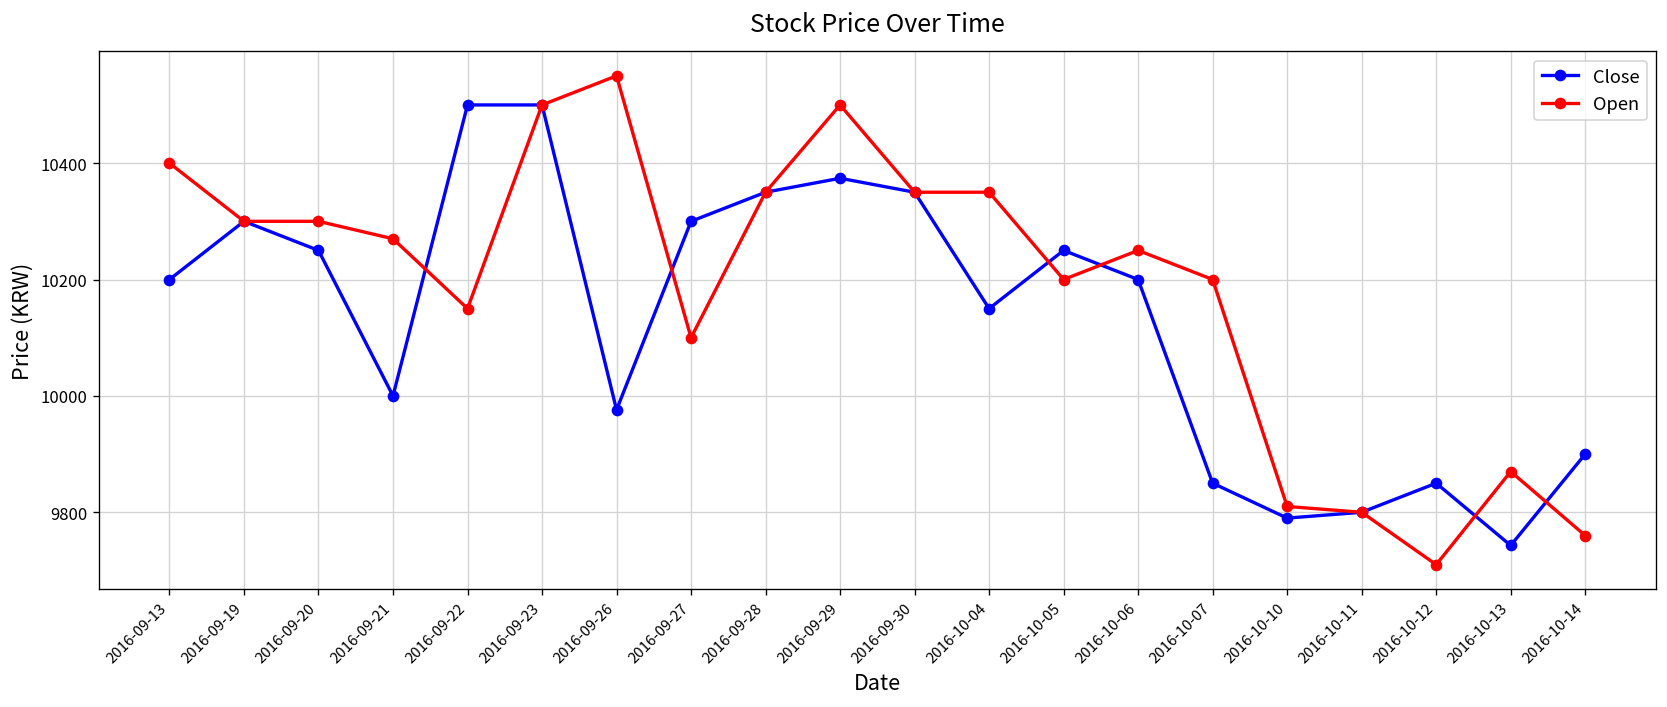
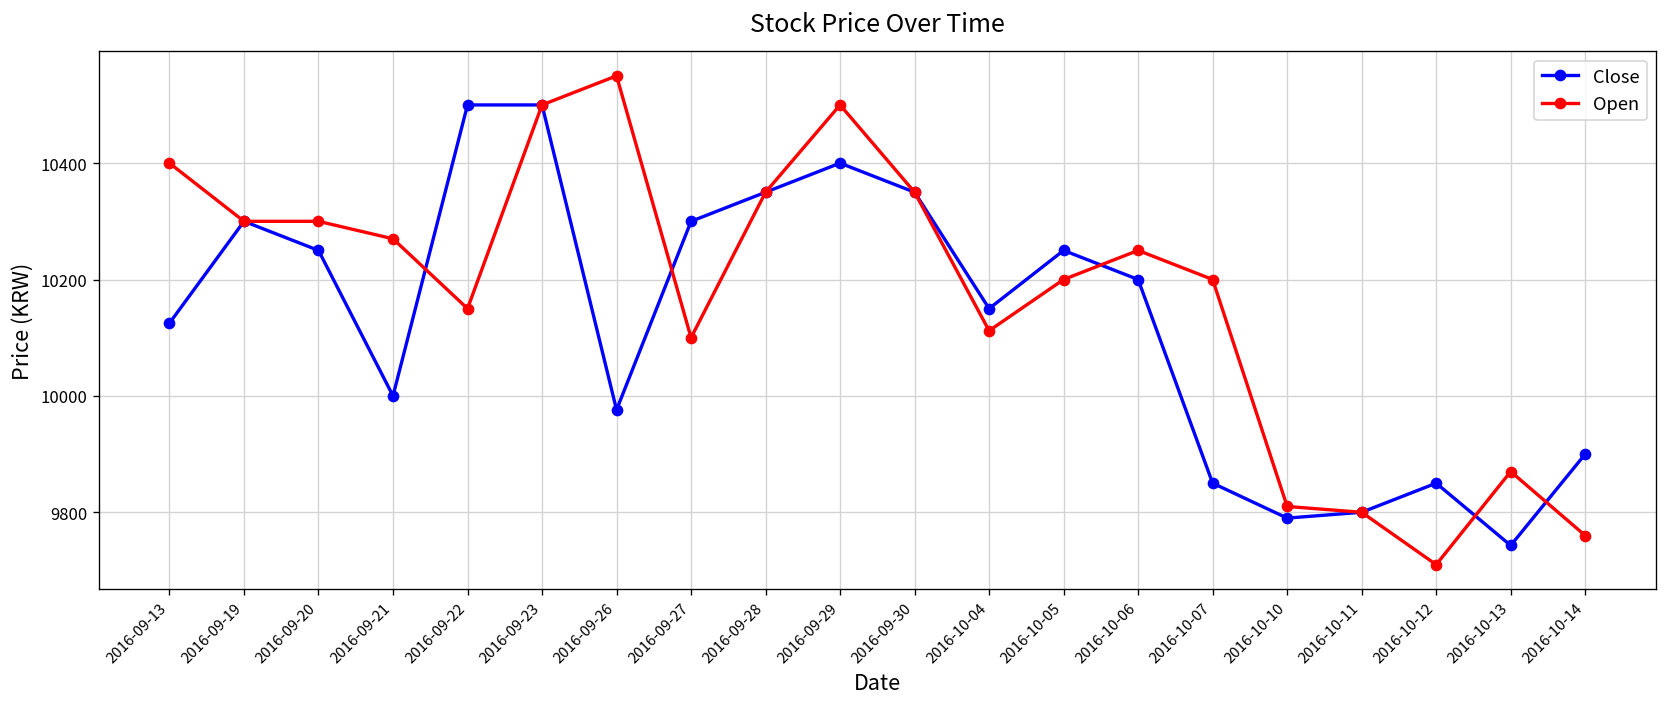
Close, 2016-09-13: 10200 -> 10130
Close, 2016-09-29: 10370 -> 10400
Open, 2016-10-04: 10350 -> 10110
